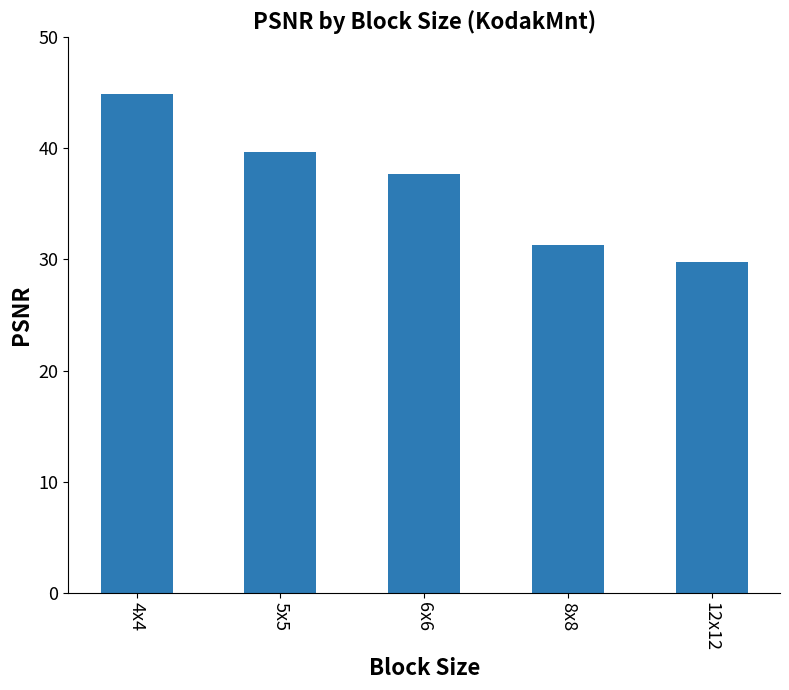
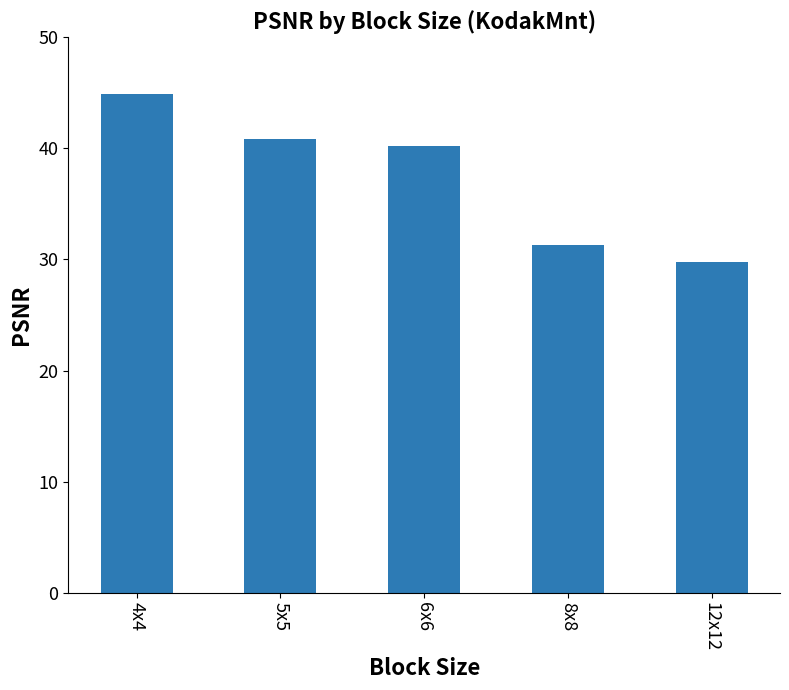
5x5: 39.7 -> 40.8
6x6: 37.7 -> 40.2
